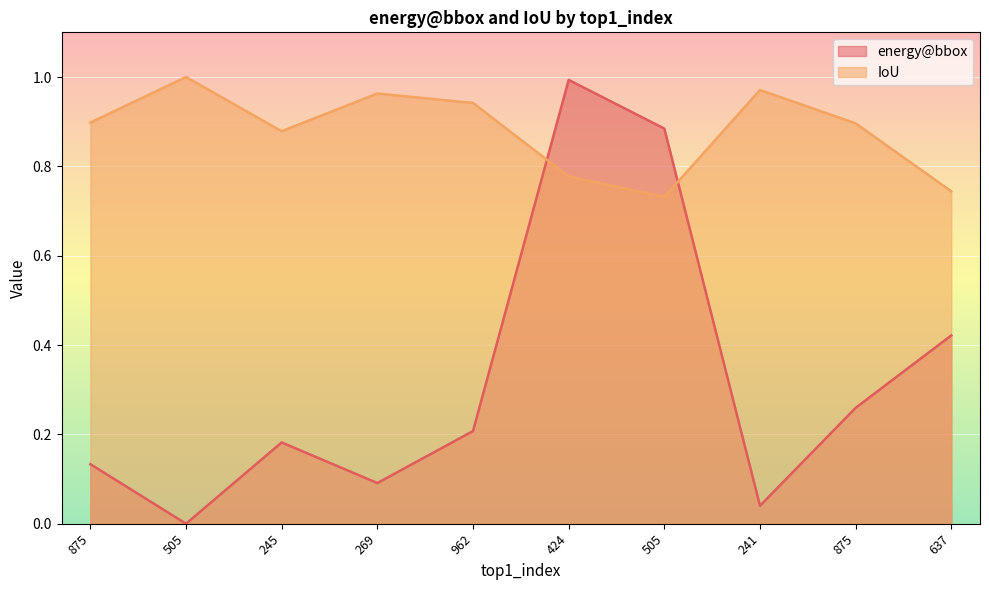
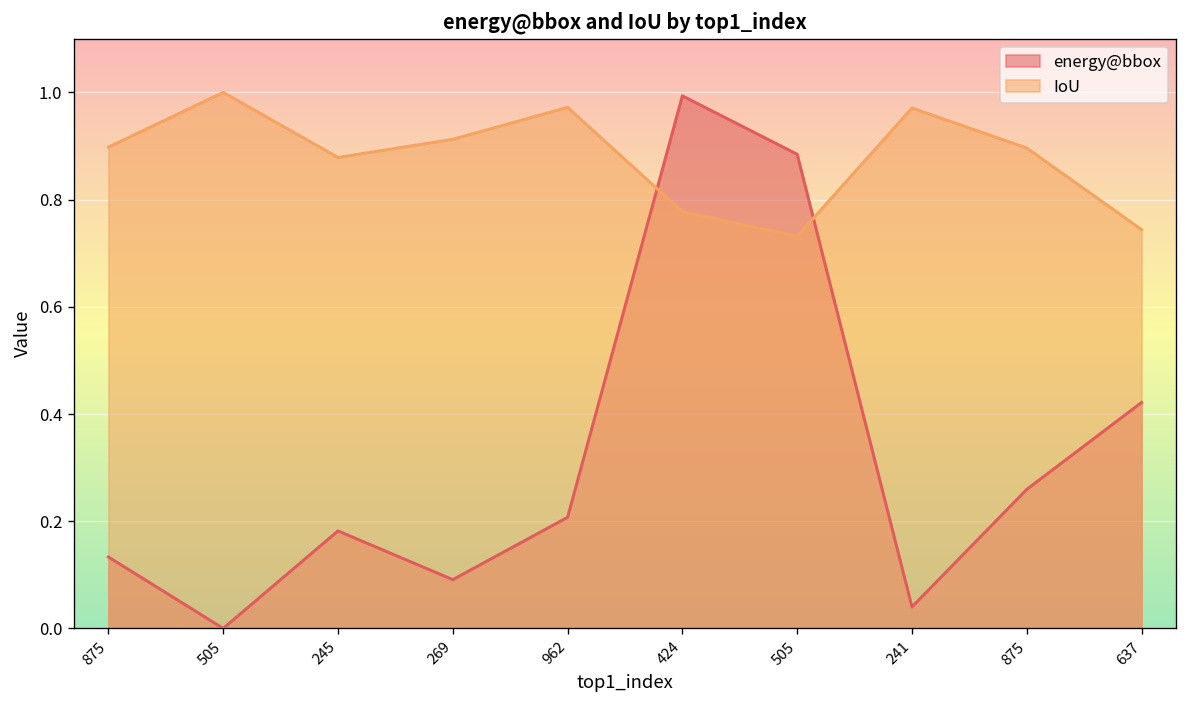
IoU, 269: 0.96 -> 0.91
IoU, 962: 0.94 -> 0.97
